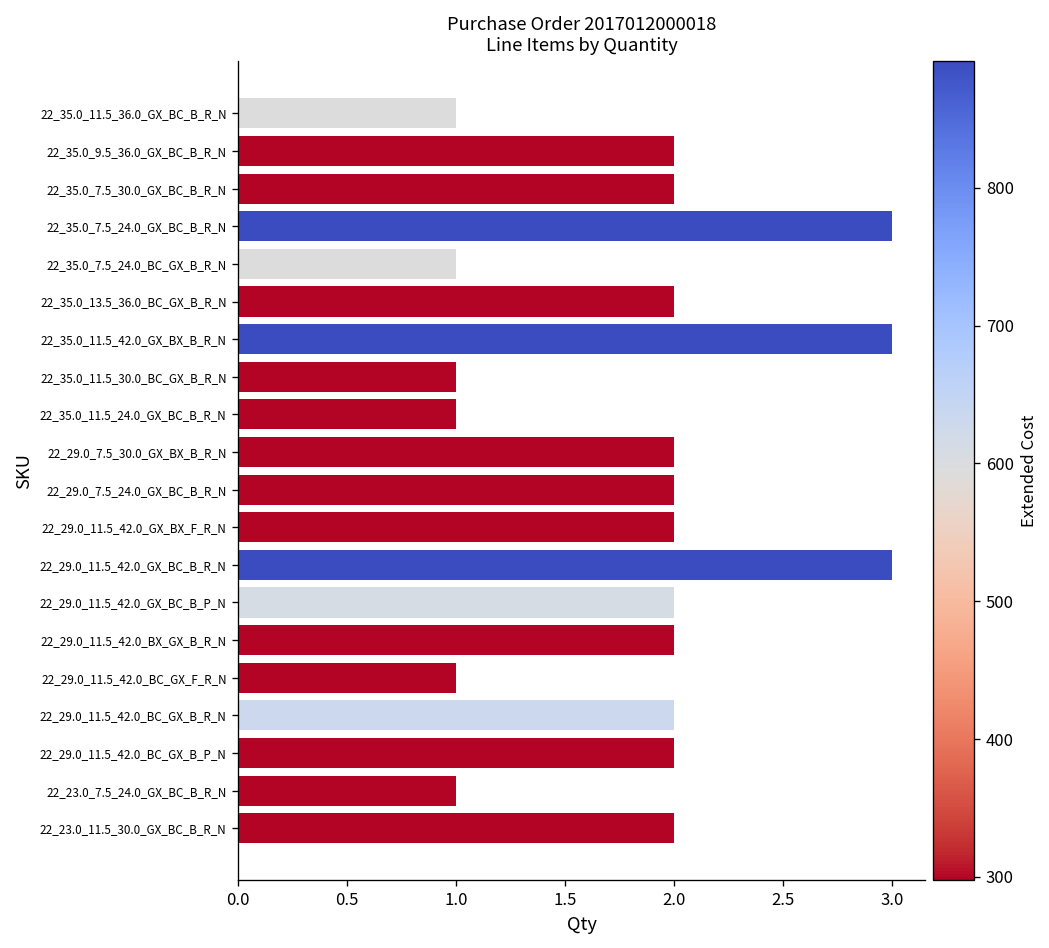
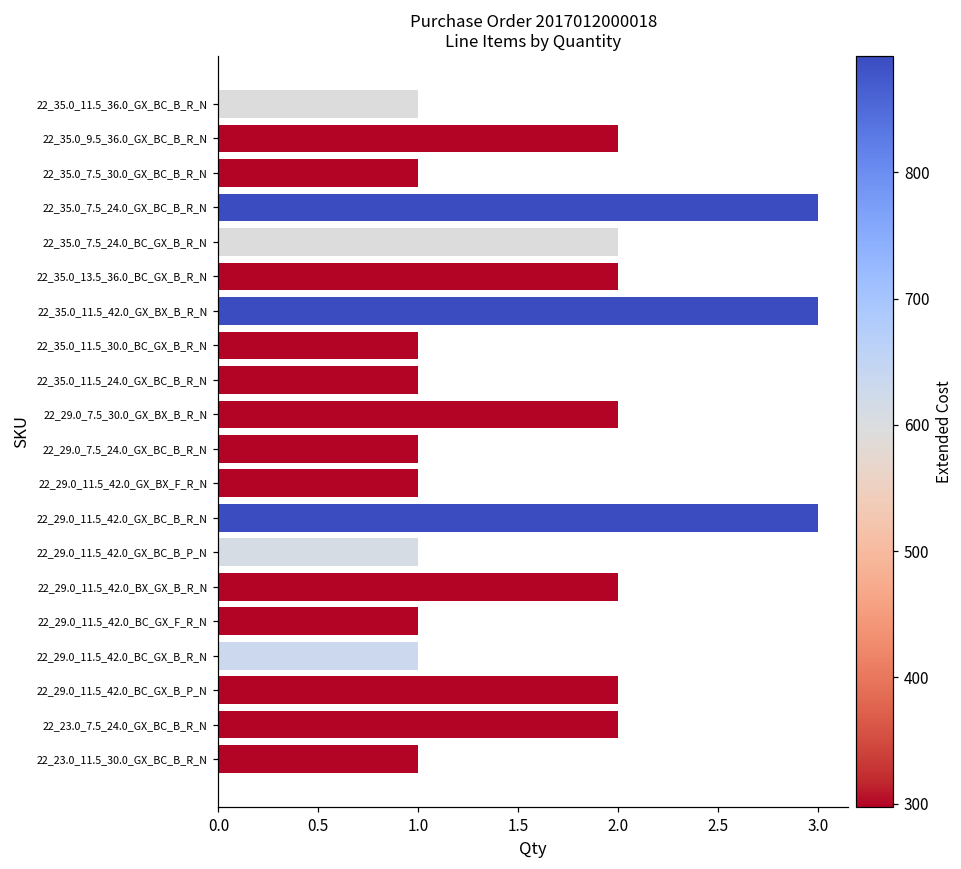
22_35.0_7.5_30.0_GX_BC_B_R_N: 2 -> 1
22_35.0_7.5_24.0_BC_GX_B_R_N: 1 -> 2
22_29.0_7.5_24.0_GX_BC_B_R_N: 2 -> 1
22_29.0_11.5_42.0_GX_BX_F_R_N: 2 -> 1
22_29.0_11.5_42.0_GX_BC_B_P_N: 2 -> 1
22_29.0_11.5_42.0_BC_GX_B_R_N: 2 -> 1
22_23.0_7.5_24.0_GX_BC_B_R_N: 1 -> 2
22_23.0_11.5_30.0_GX_BC_B_R_N: 2 -> 1
